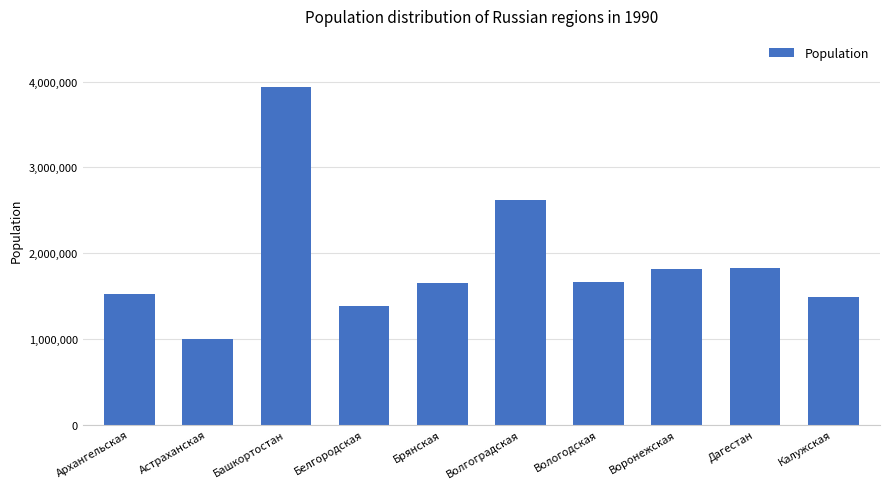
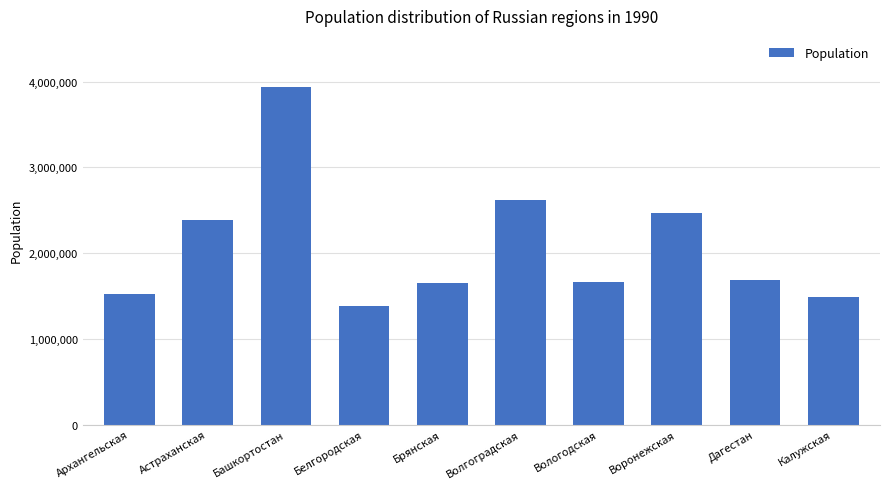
Астраханская: 1,000,000 -> 2,400,000
Воронежская: 1,800,000 -> 2,500,000
Дагестан: 1,800,000 -> 1,700,000
